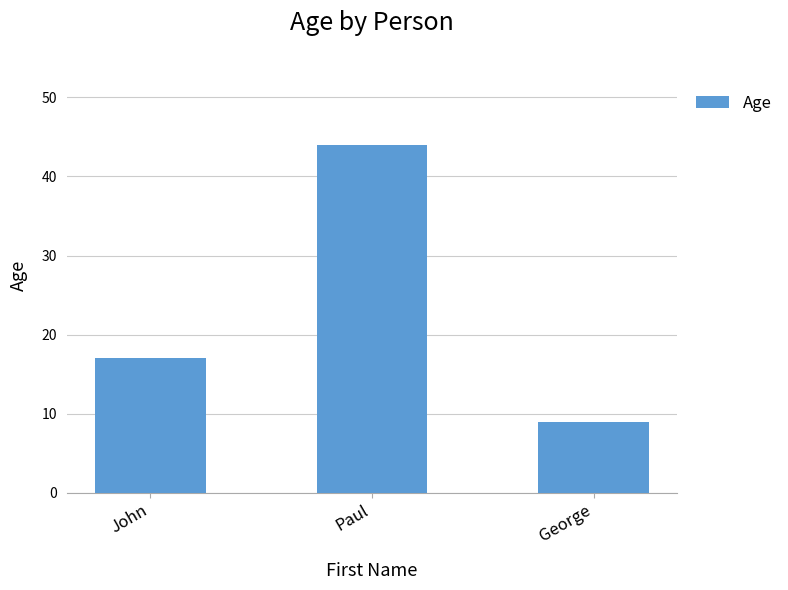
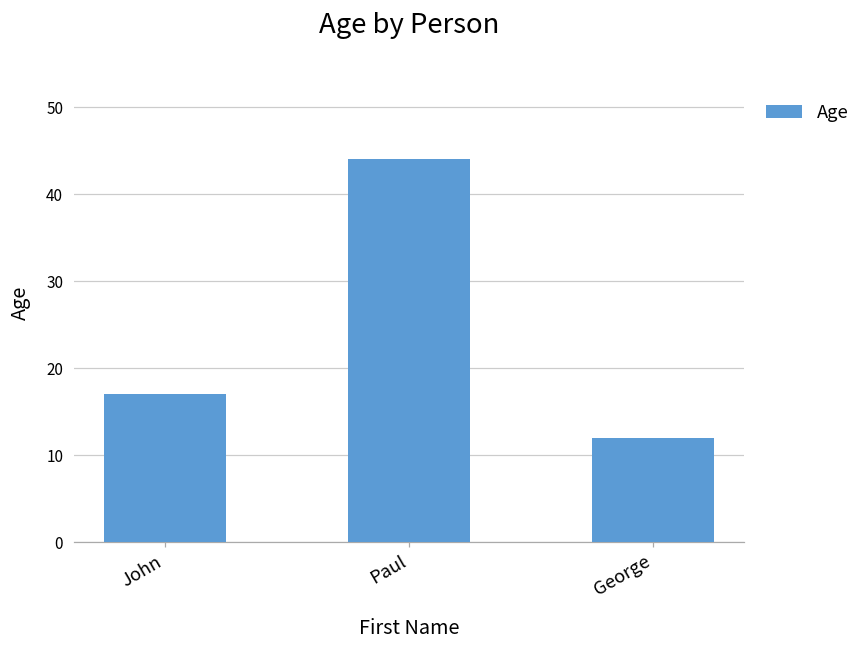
George: 9 -> 12
